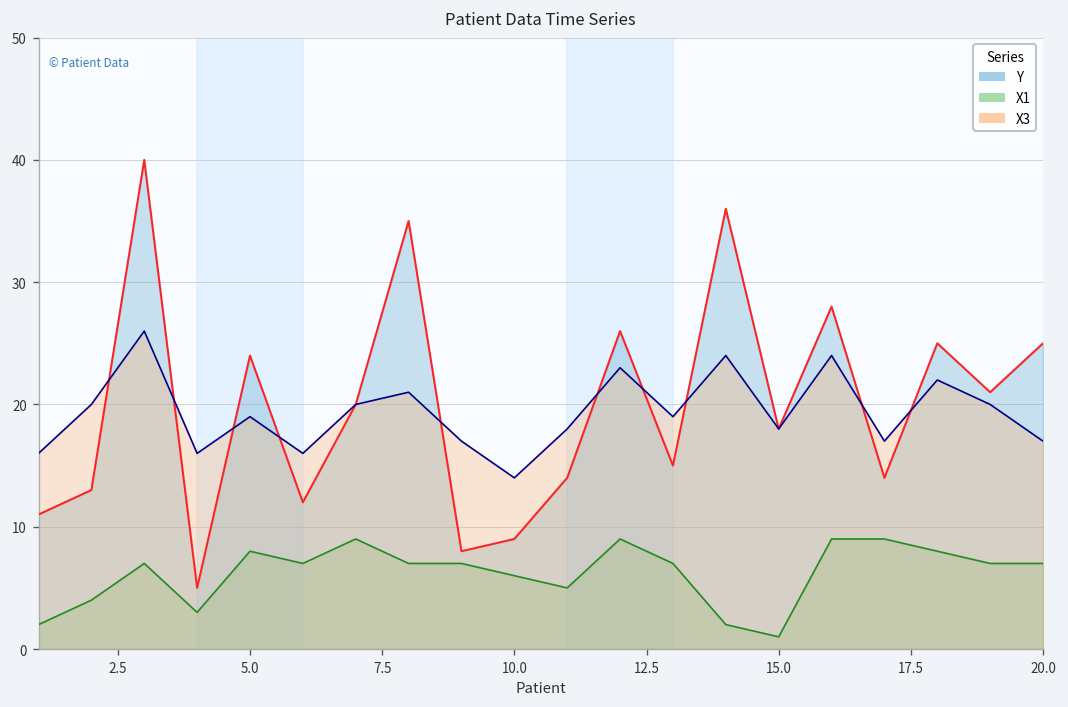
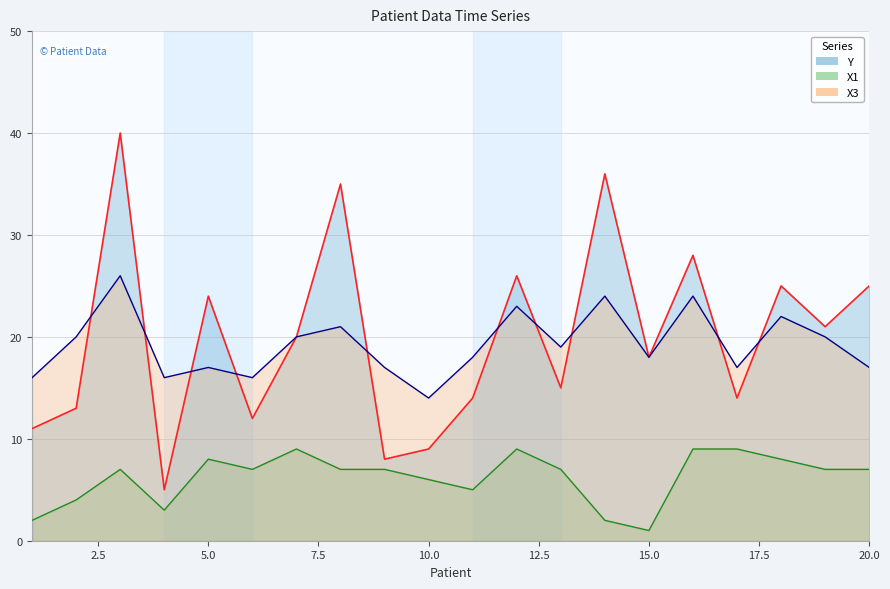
X3, 5.0: 19 -> 17
